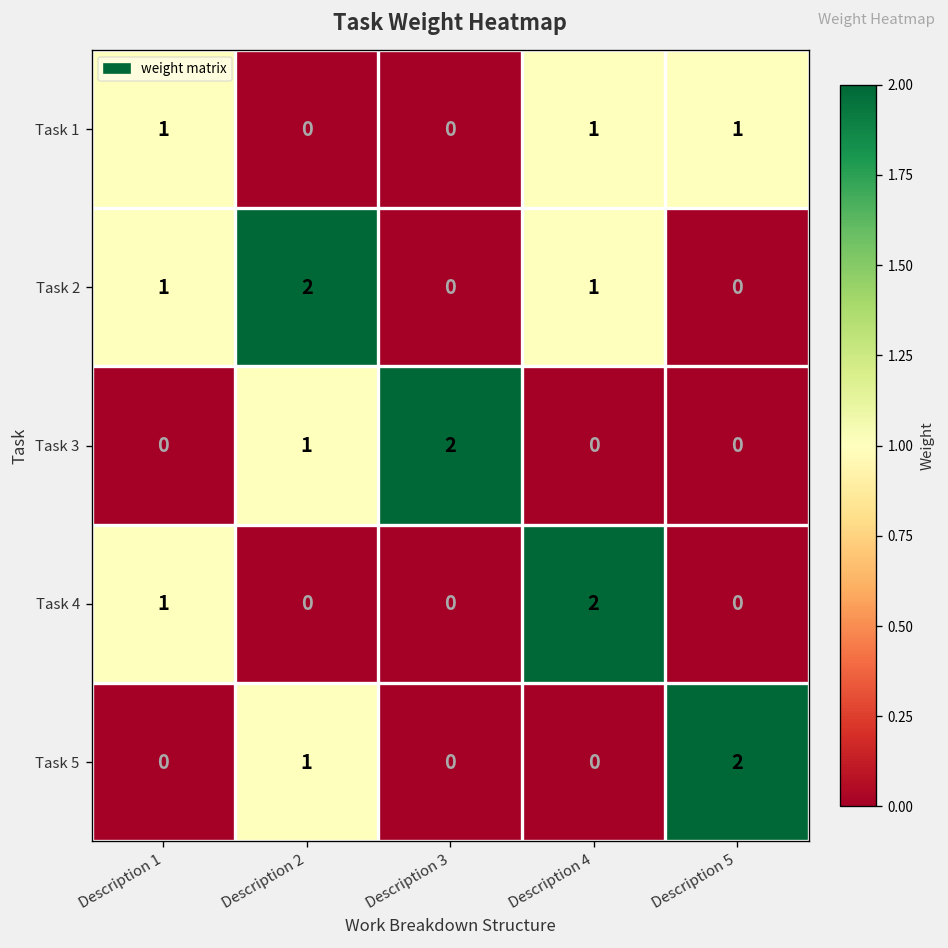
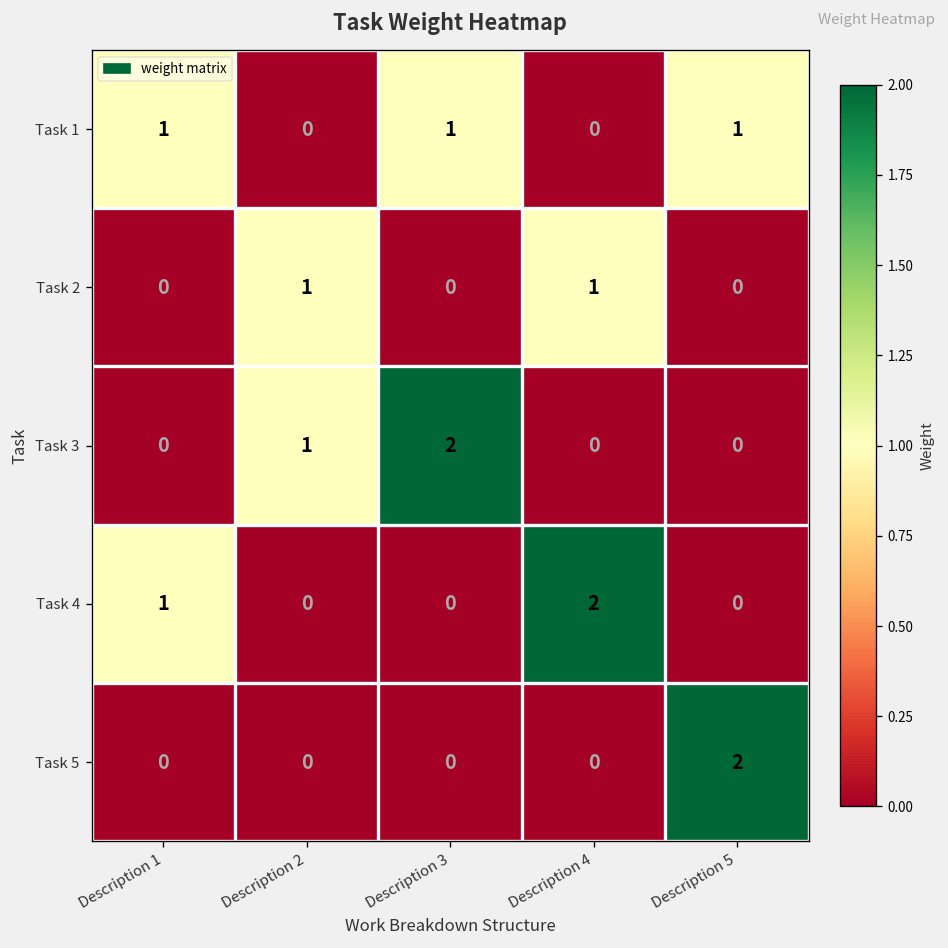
Task 1, Description 3: 0 -> 1
Task 1, Description 4: 1 -> 0
Task 2, Description 1: 1 -> 0
Task 2, Description 2: 2 -> 1
Task 5, Description 2: 1 -> 0
